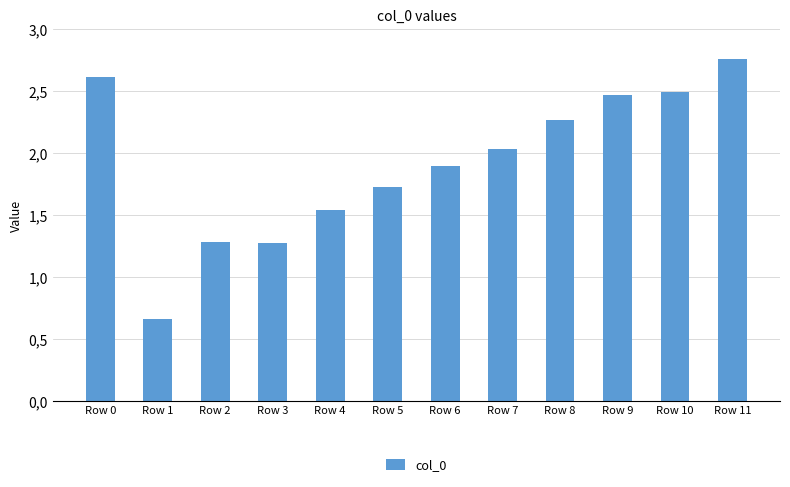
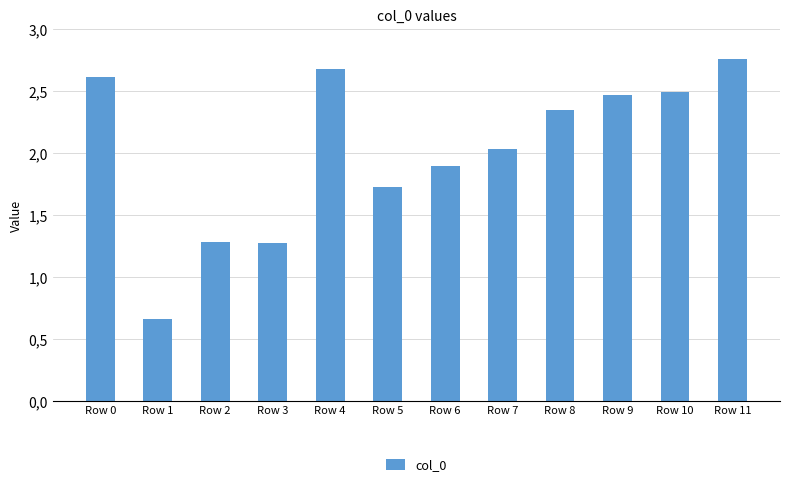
Row 4: 15.4 -> 26.8
Row 8: 22.6 -> 23.4
